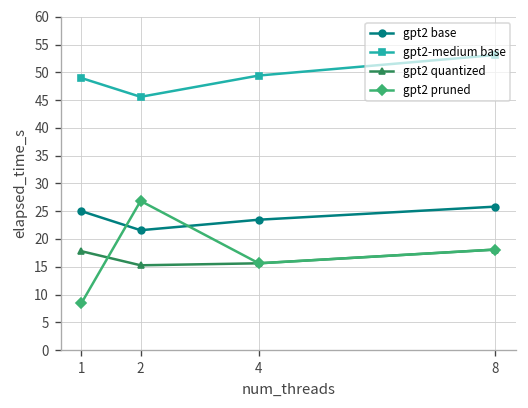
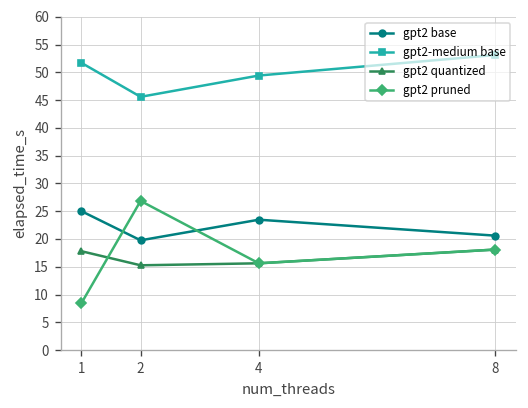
gpt2-medium base, 1: 49 -> 52
gpt2 base, 2: 22 -> 20
gpt2 base, 8: 26 -> 21
